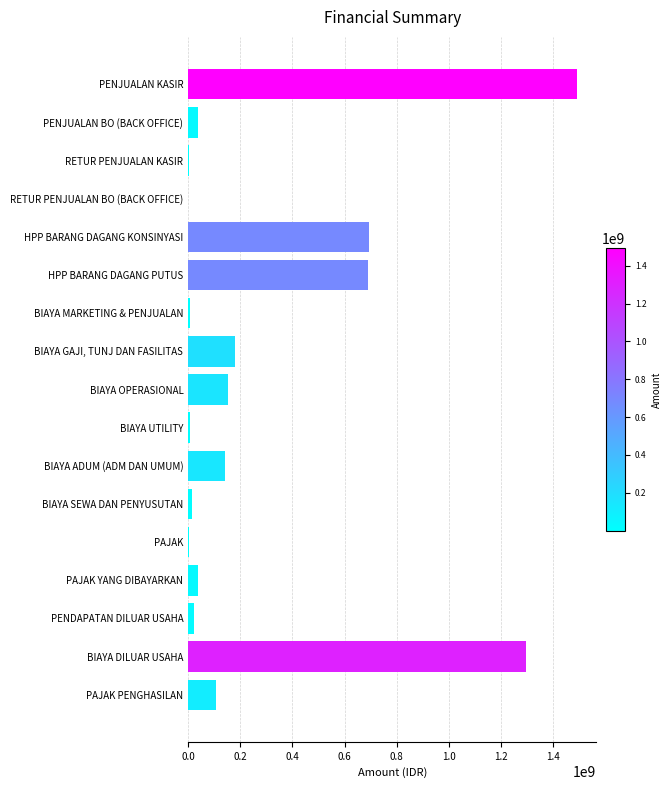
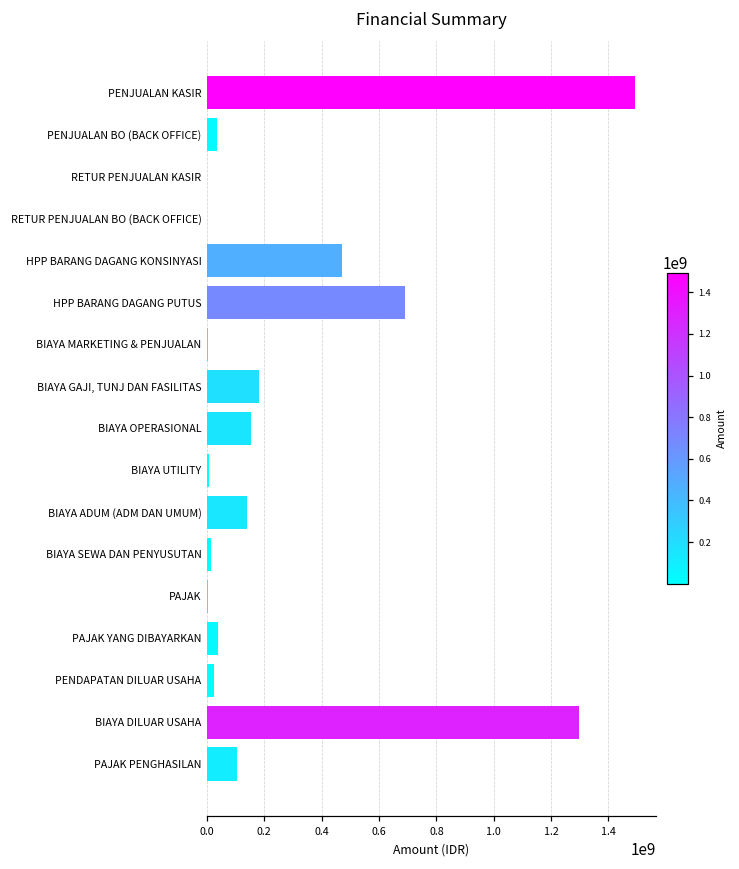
HPP BARANG DAGANG KONSINYASI: 690000000 -> 470000000
